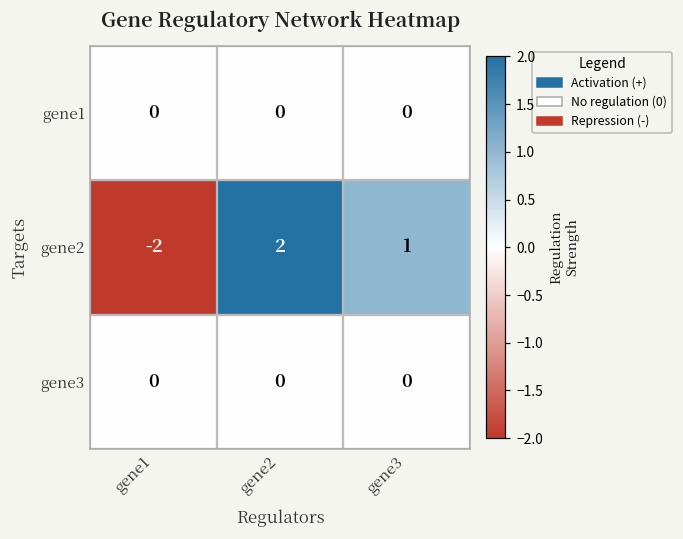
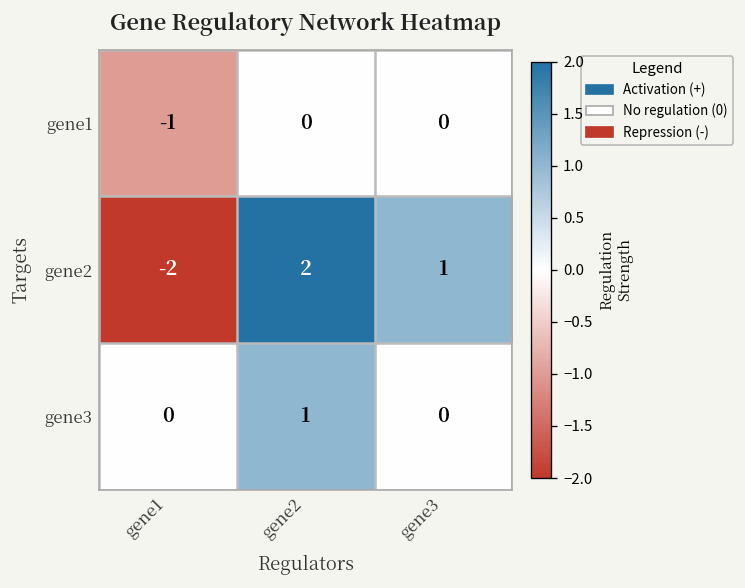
gene1, gene1: 0 -> -1
gene3, gene2: 0 -> 1
